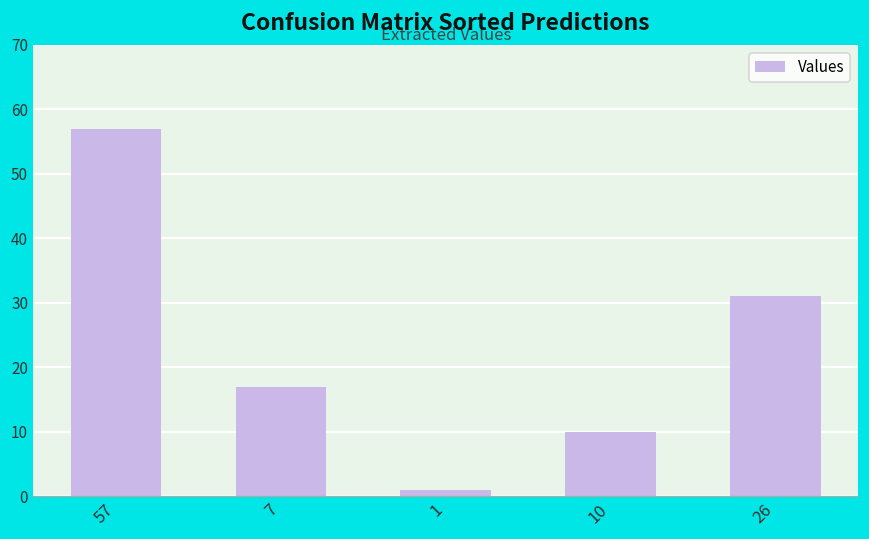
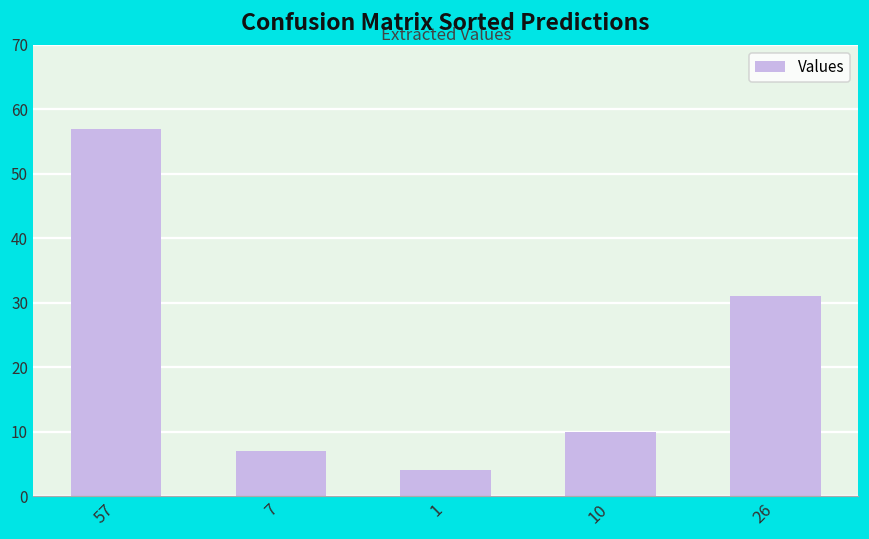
7: 17 -> 7
1: 1 -> 4
